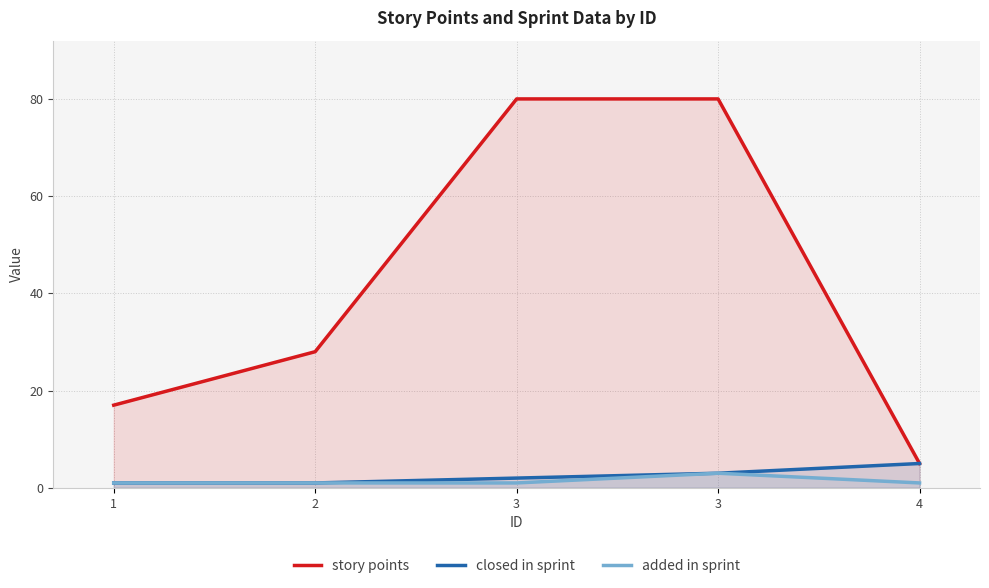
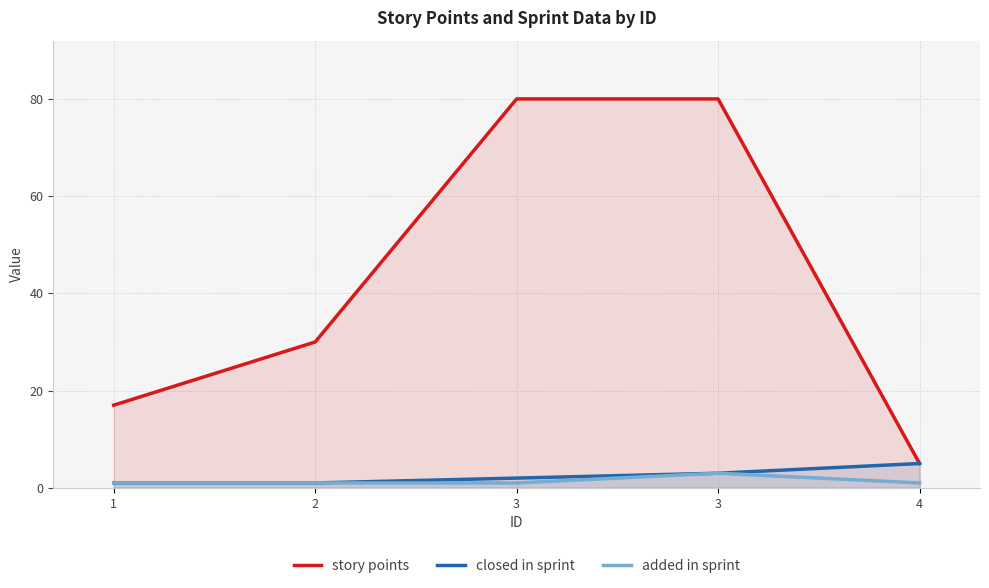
story points, 2: 28 -> 30
